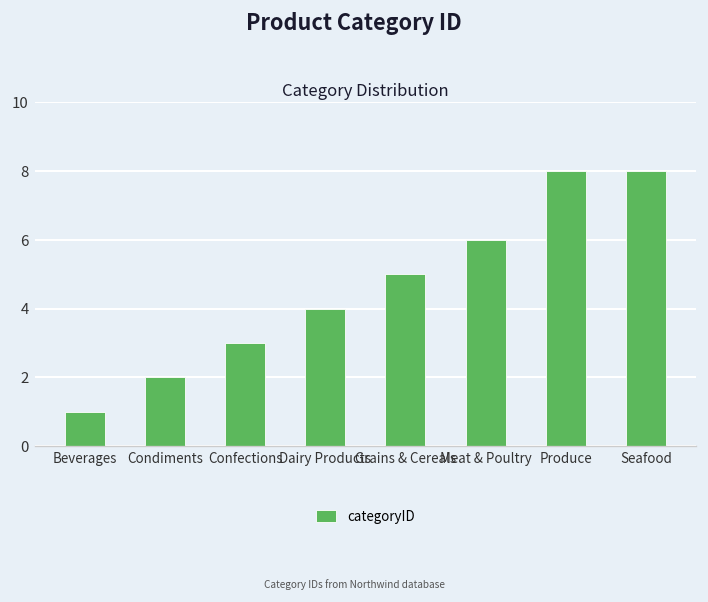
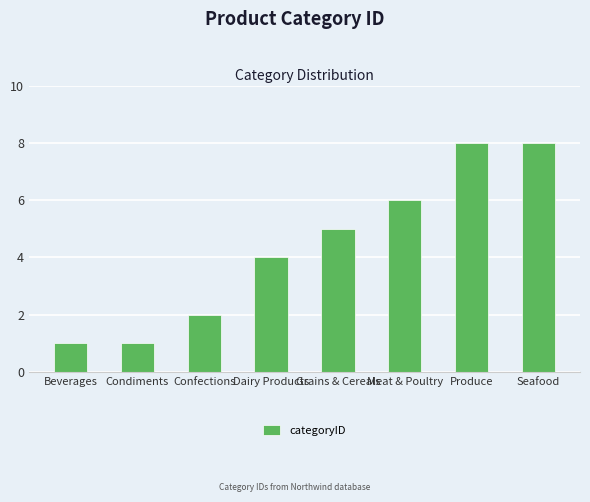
Condiments: 2 -> 1
Confections: 3 -> 2
